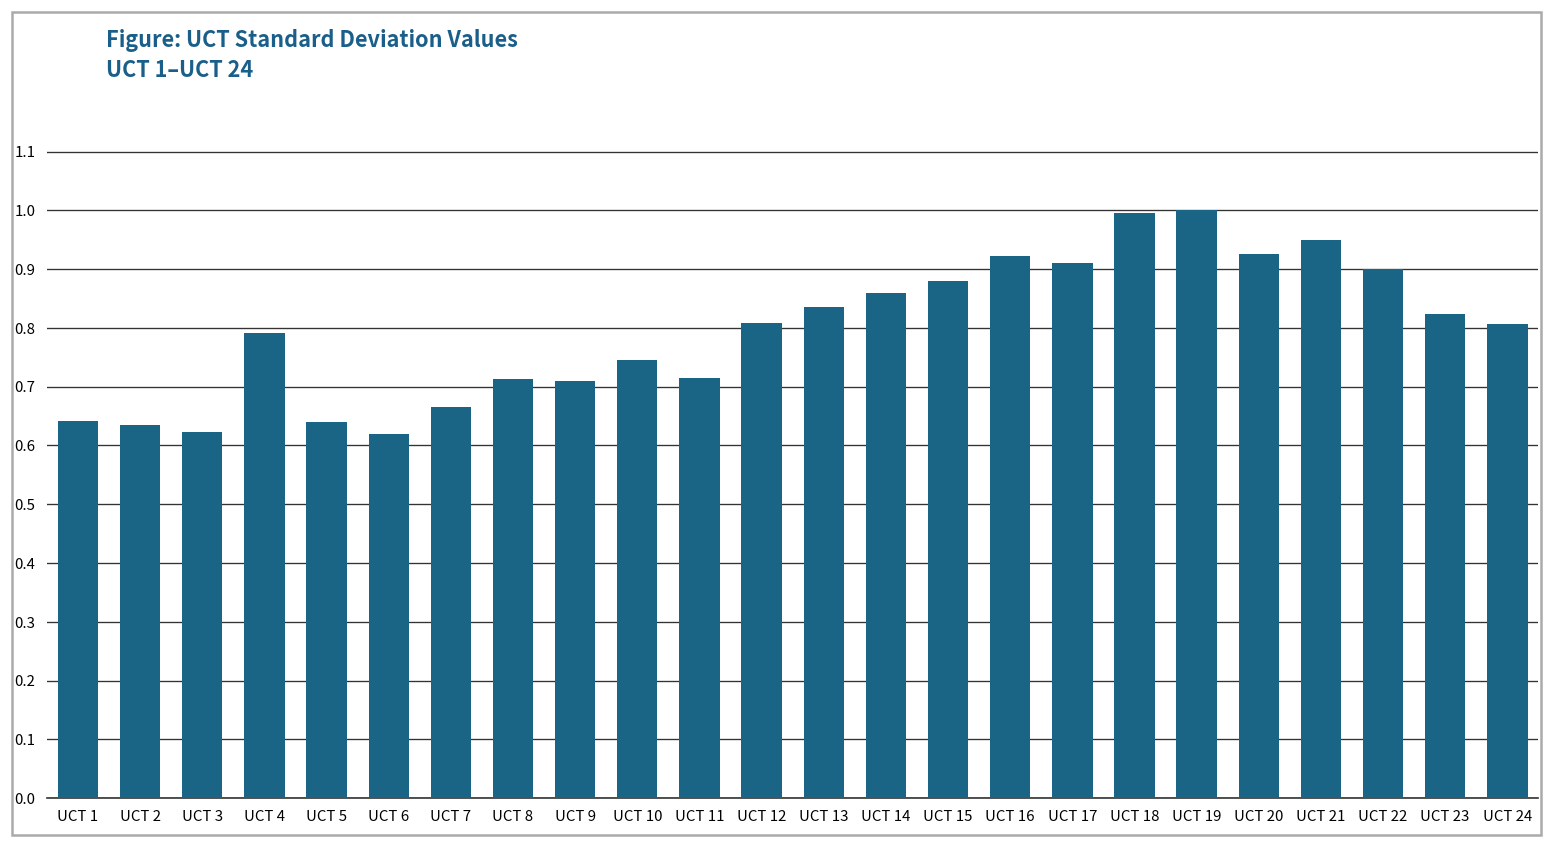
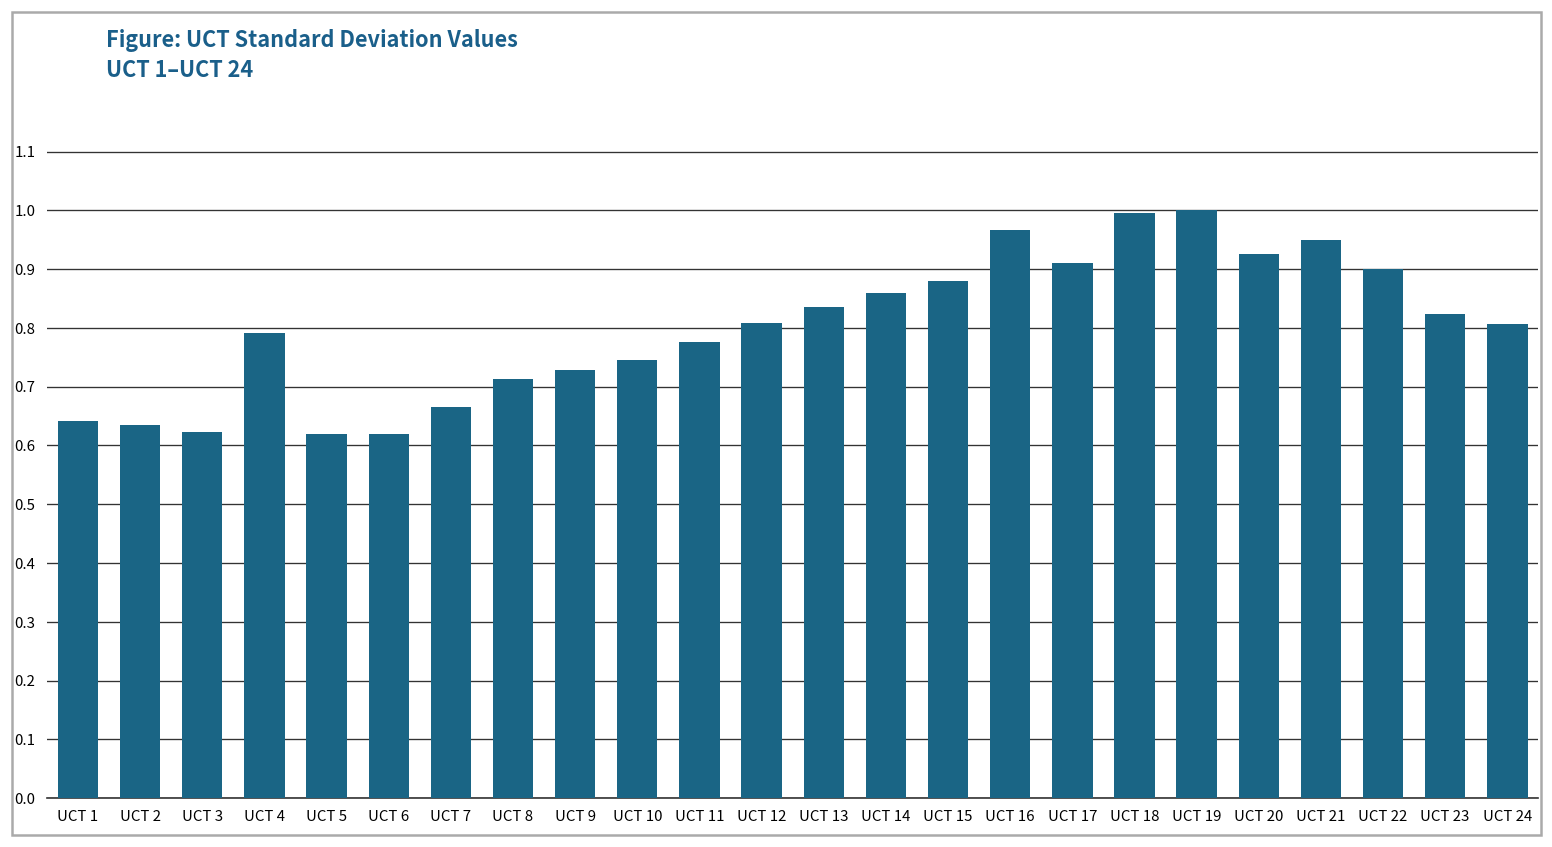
UCT 5: 0.64 -> 0.62
UCT 9: 0.71 -> 0.73
UCT 11: 0.71 -> 0.78
UCT 16: 0.92 -> 0.97
